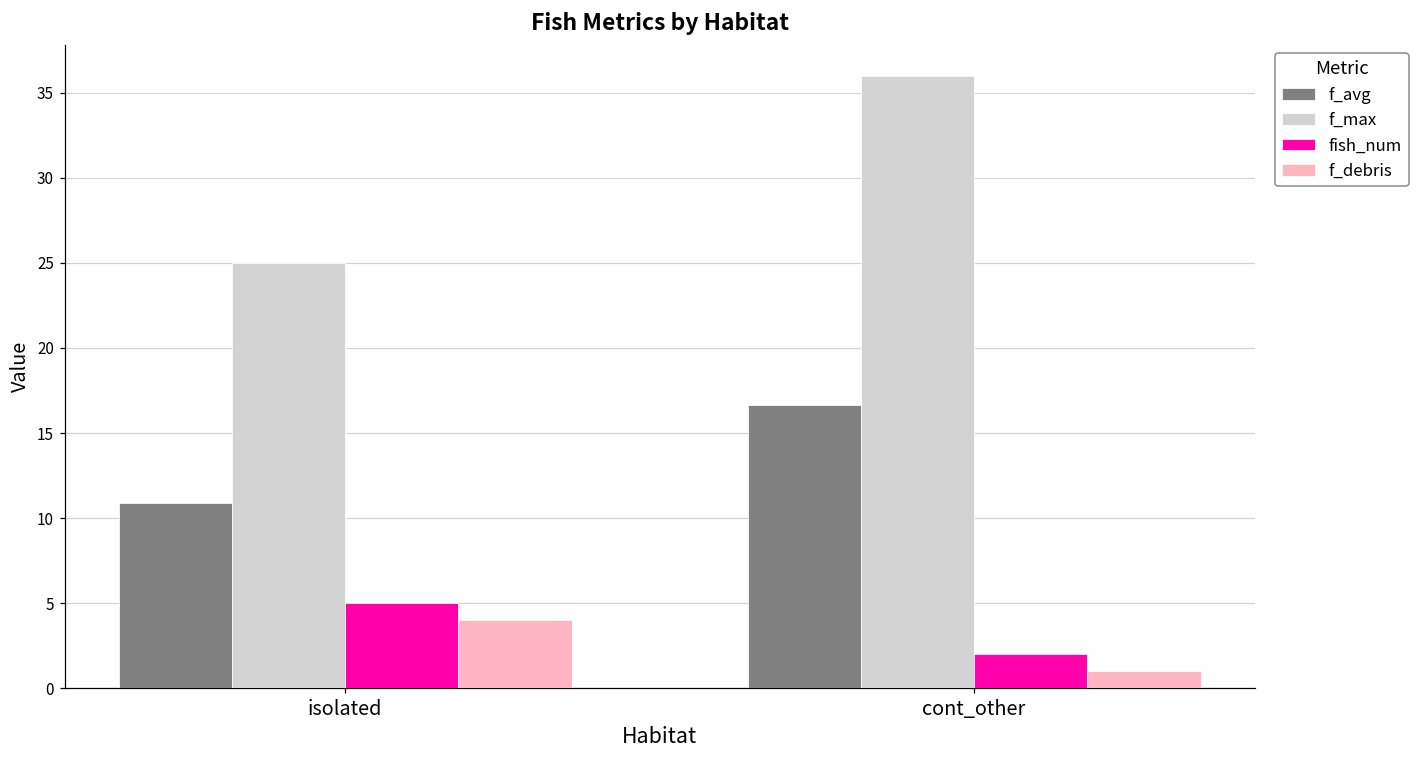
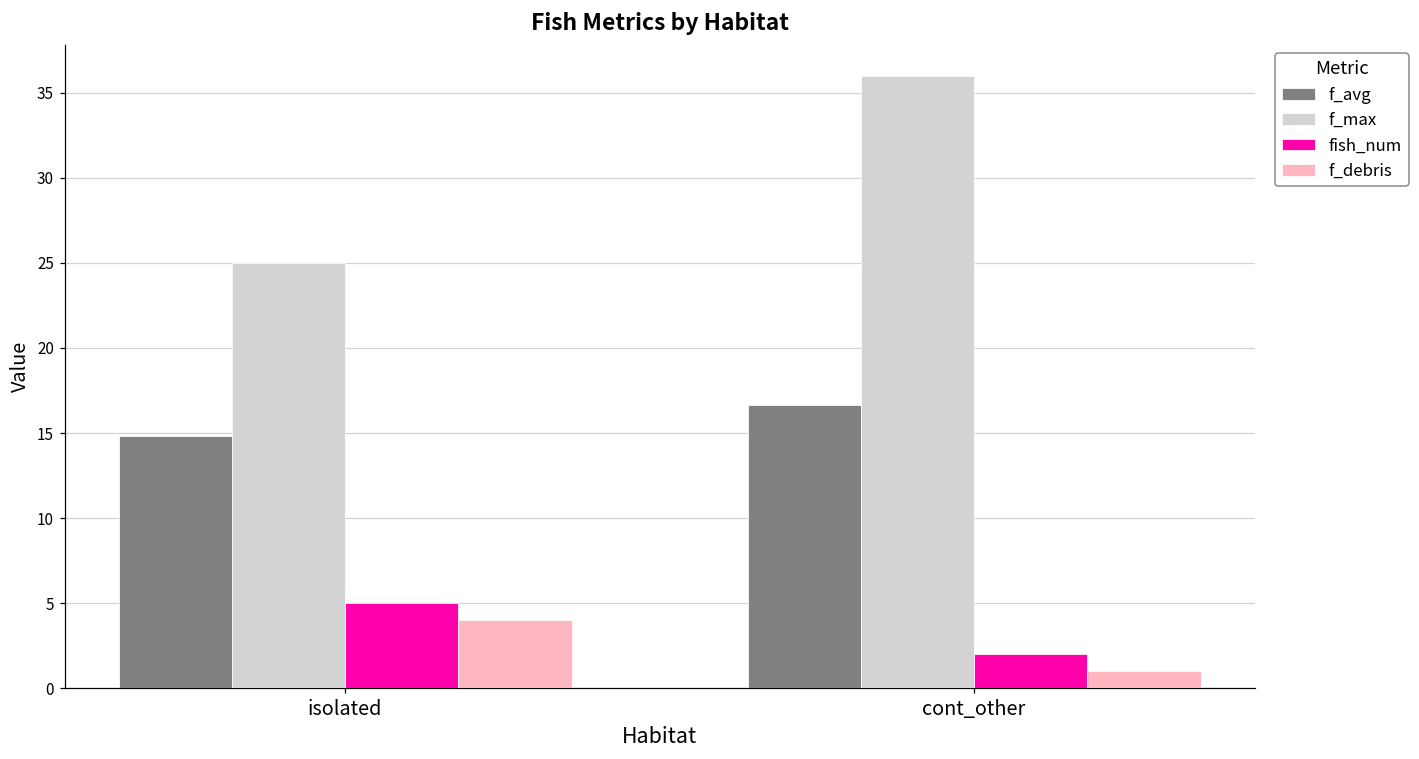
f_avg, isolated: 10.9 -> 14.8
